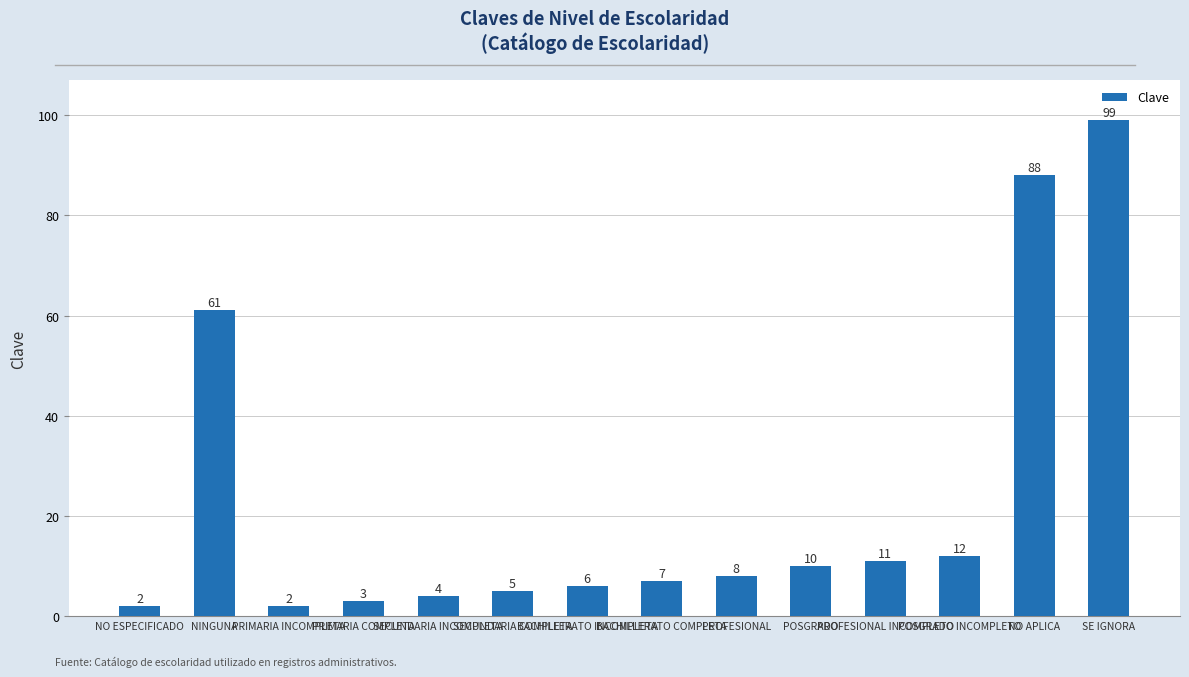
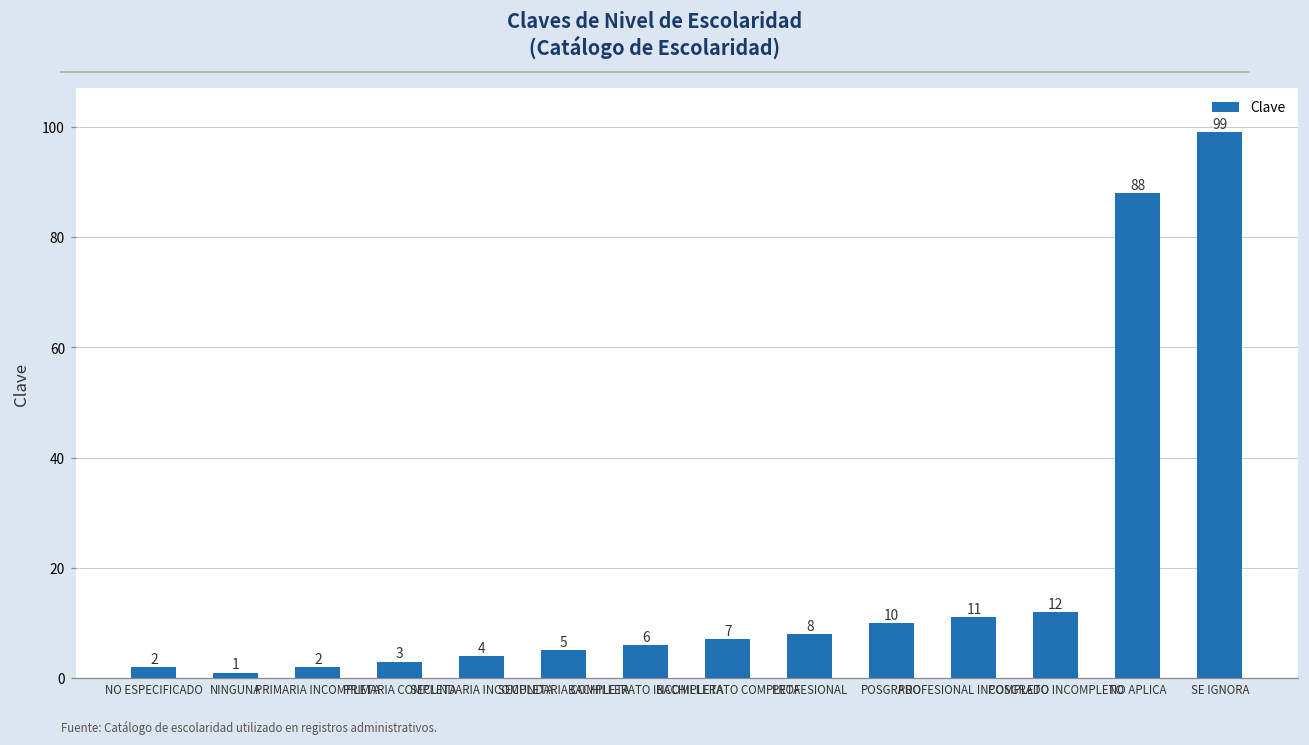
NINGUNA: 61 -> 1
